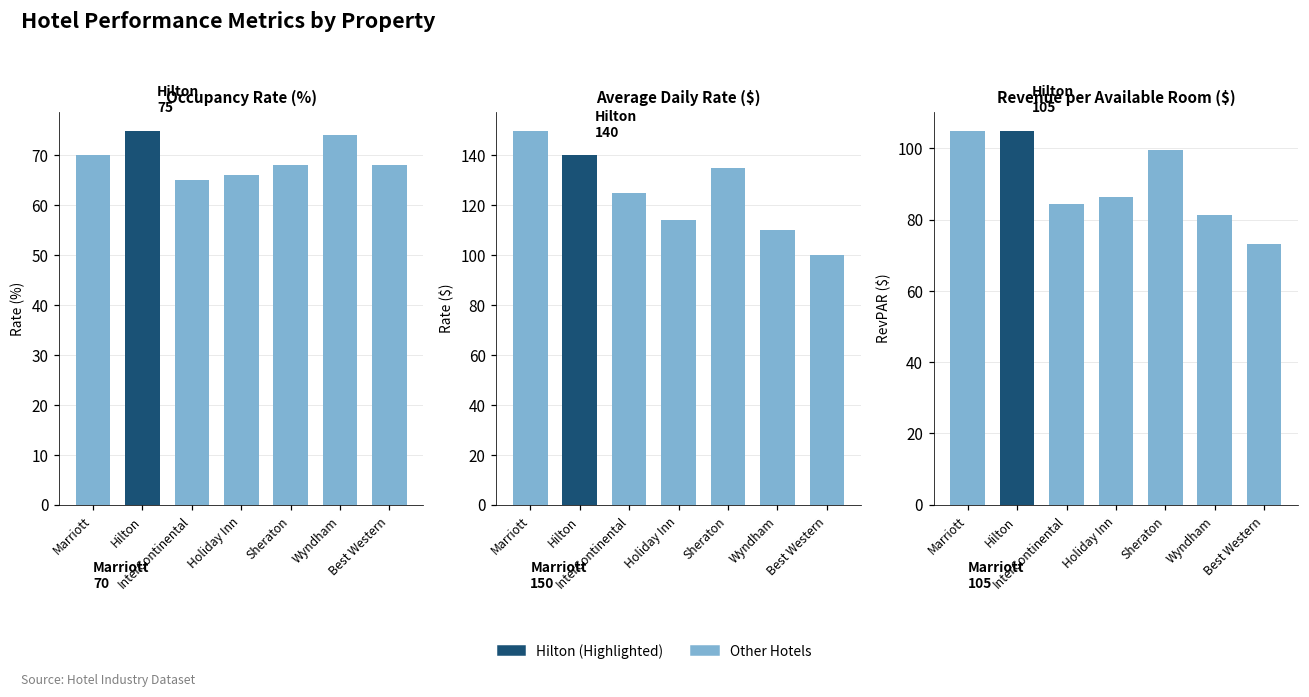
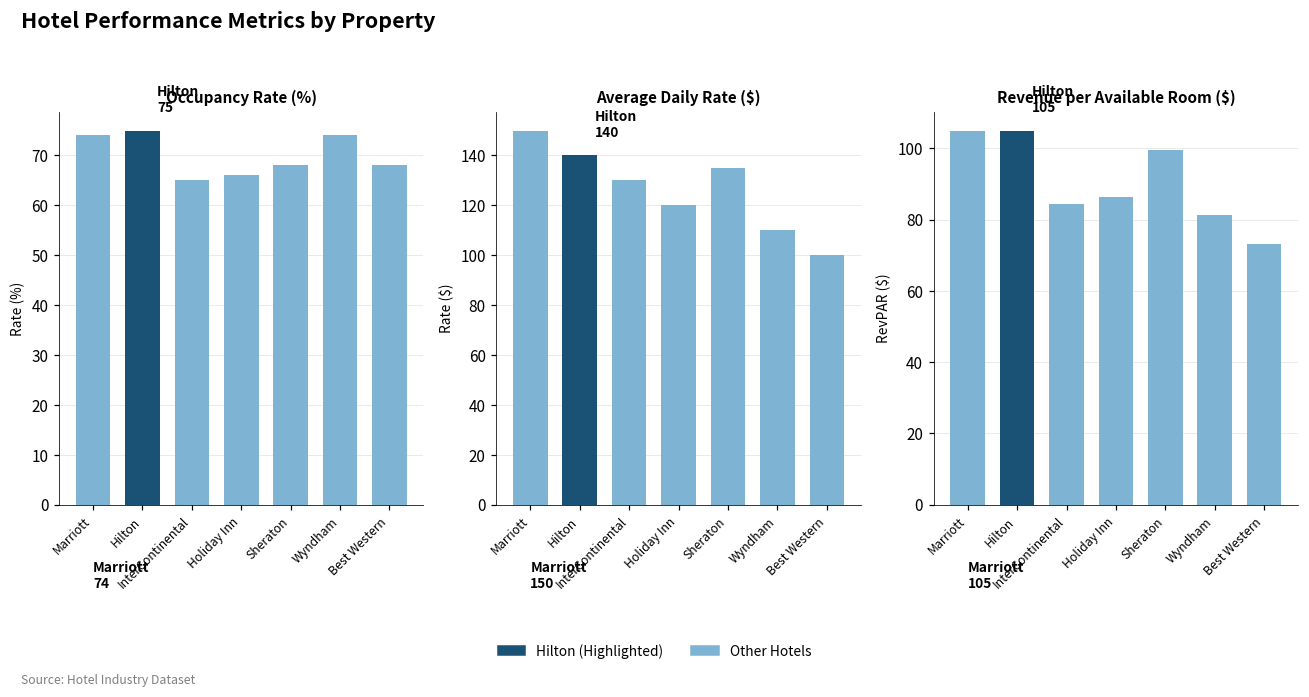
Occupancy Rate (%), Marriott: 70 -> 74
Average Daily Rate ($), InterContinental: 125 -> 130
Average Daily Rate ($), Holiday Inn: 114 -> 120
